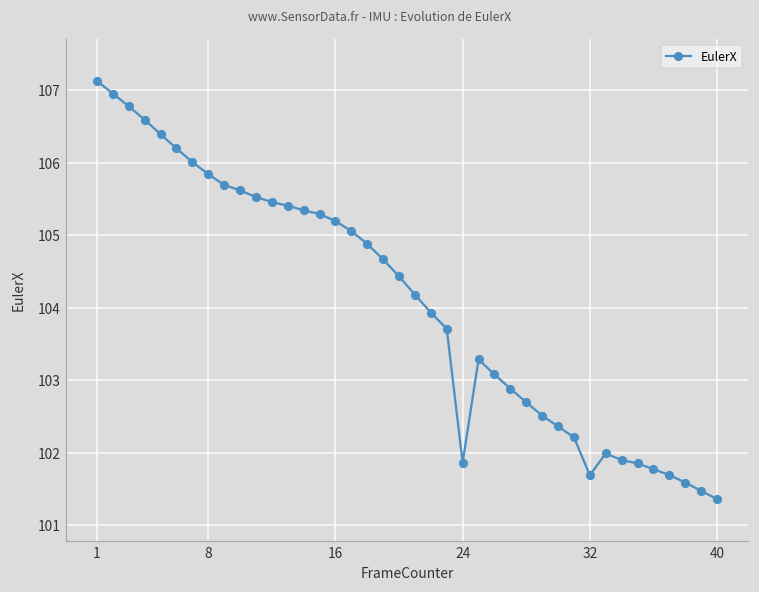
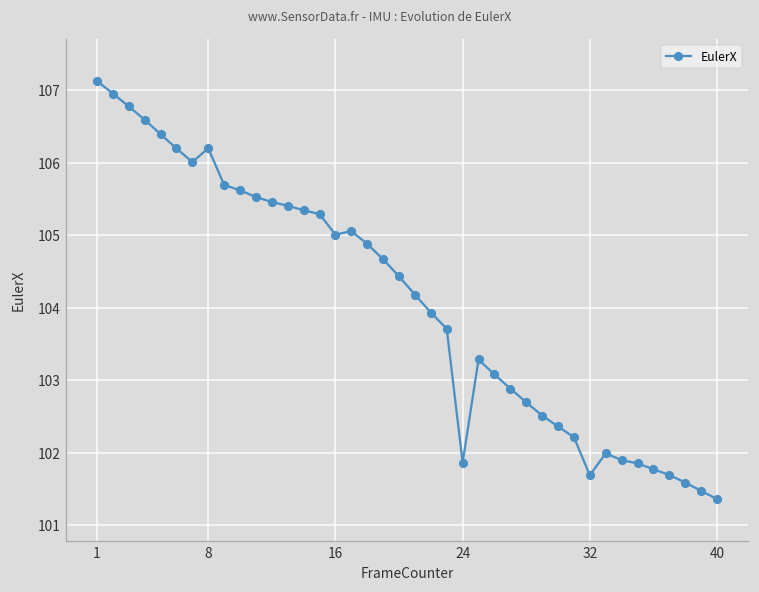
8: 105.8 -> 106.2
16: 105.2 -> 105.0
